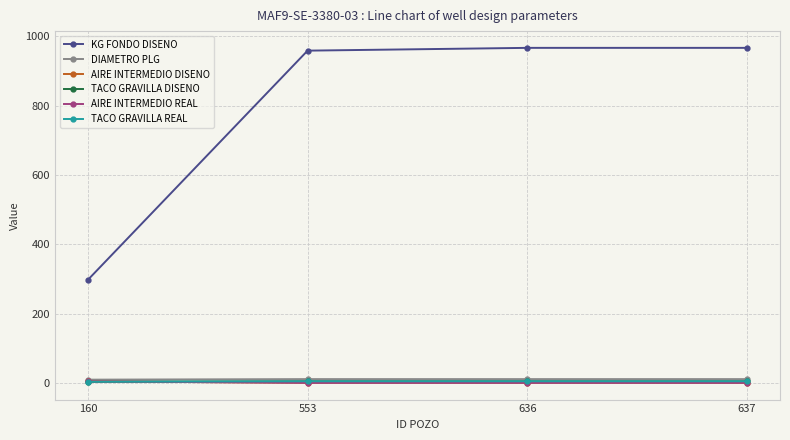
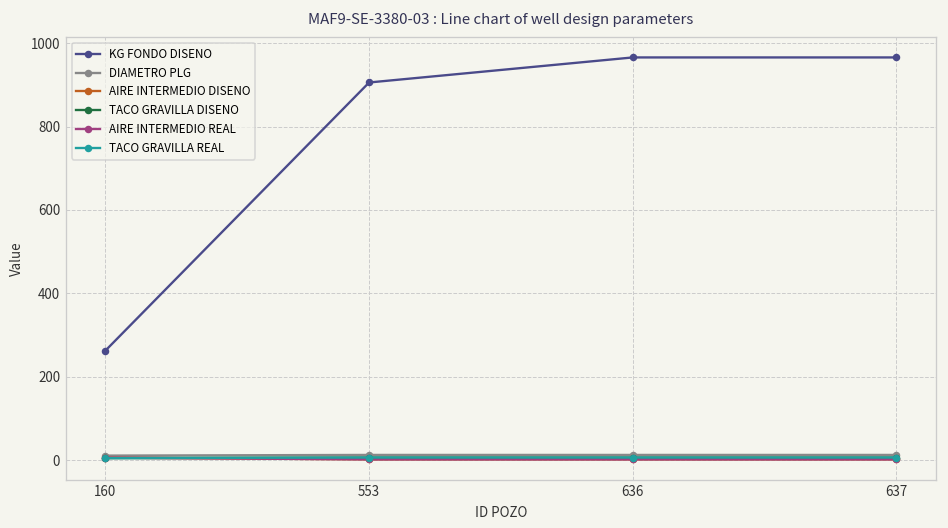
KG FONDO DISENO, 160: 300 -> 260
KG FONDO DISENO, 553: 960 -> 910
